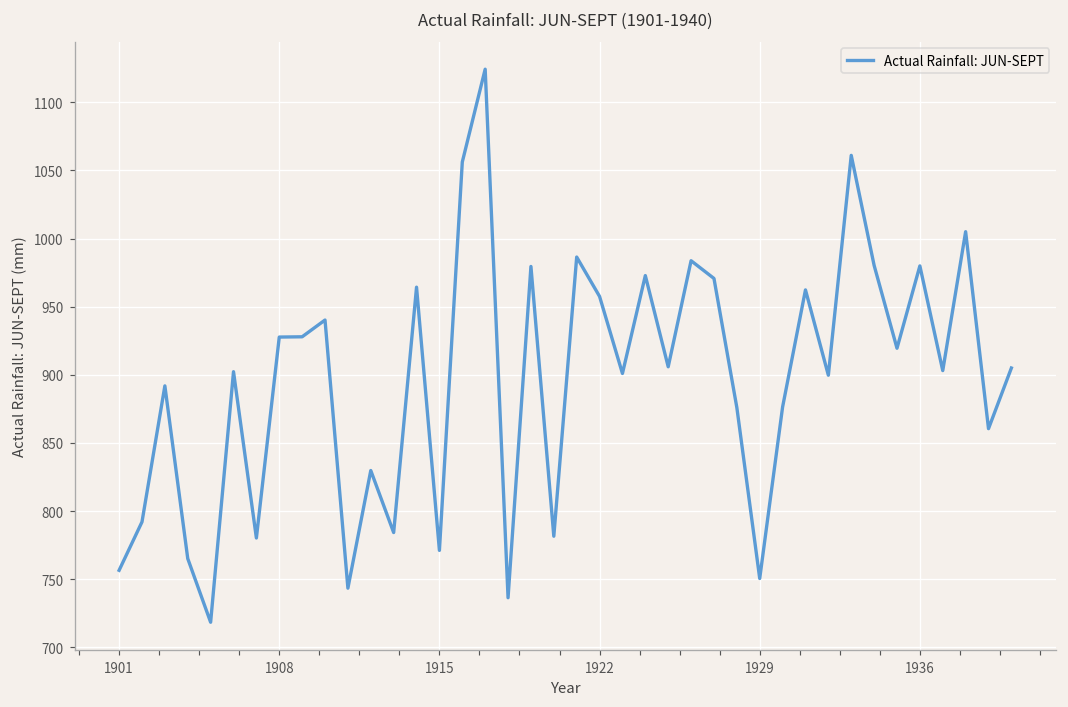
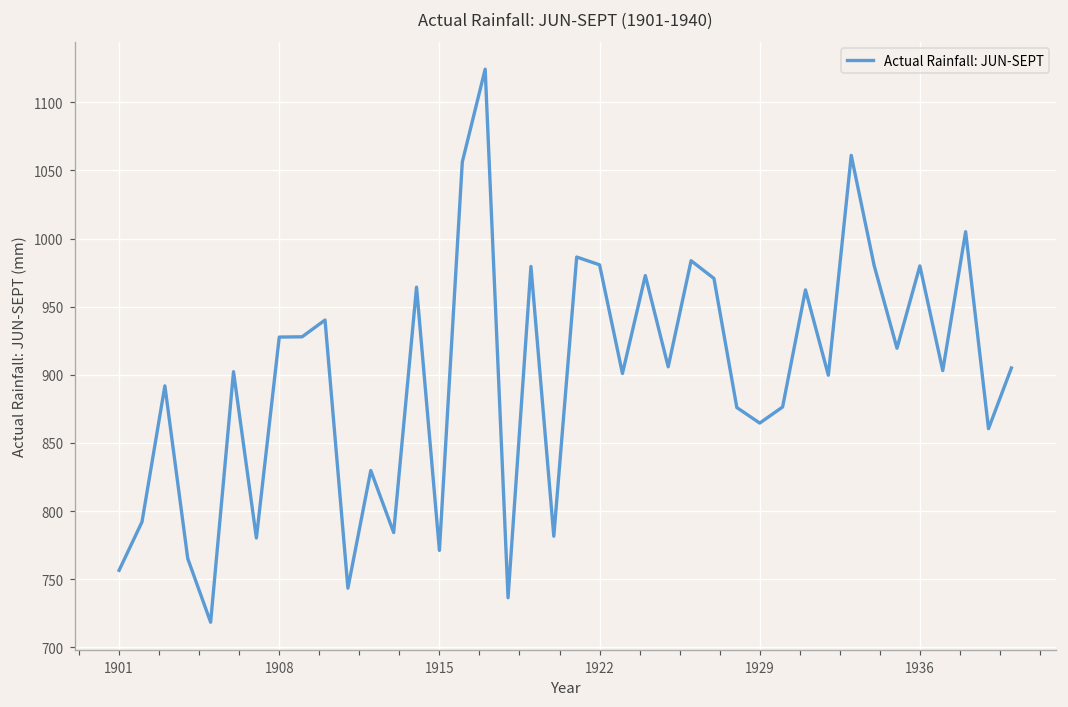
1922: 958 -> 981
1929: 751 -> 865
